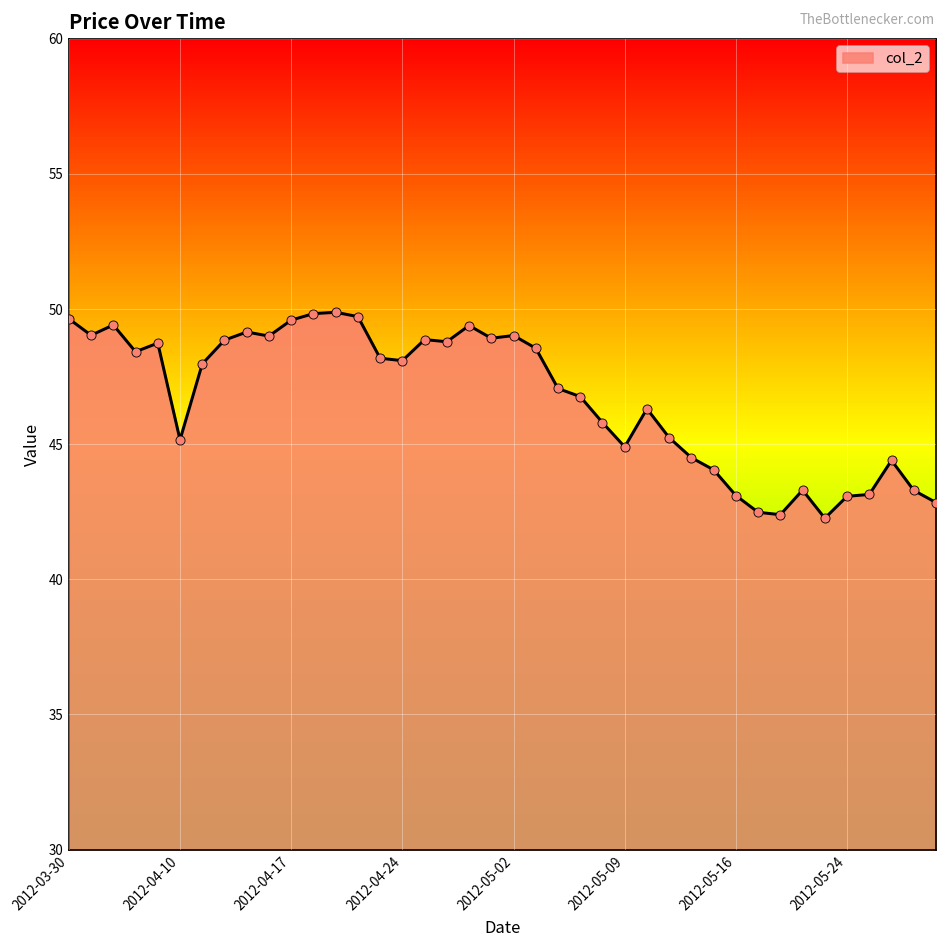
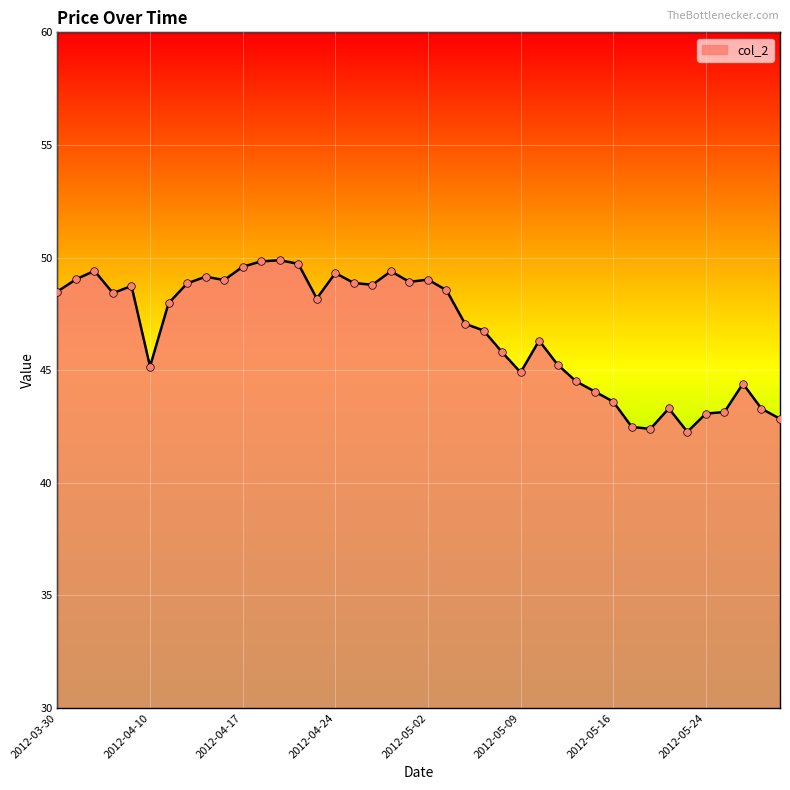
2012-03-30: 49.6 -> 48.5
2012-04-24: 48.1 -> 49.3
2012-05-16: 43.1 -> 43.6
